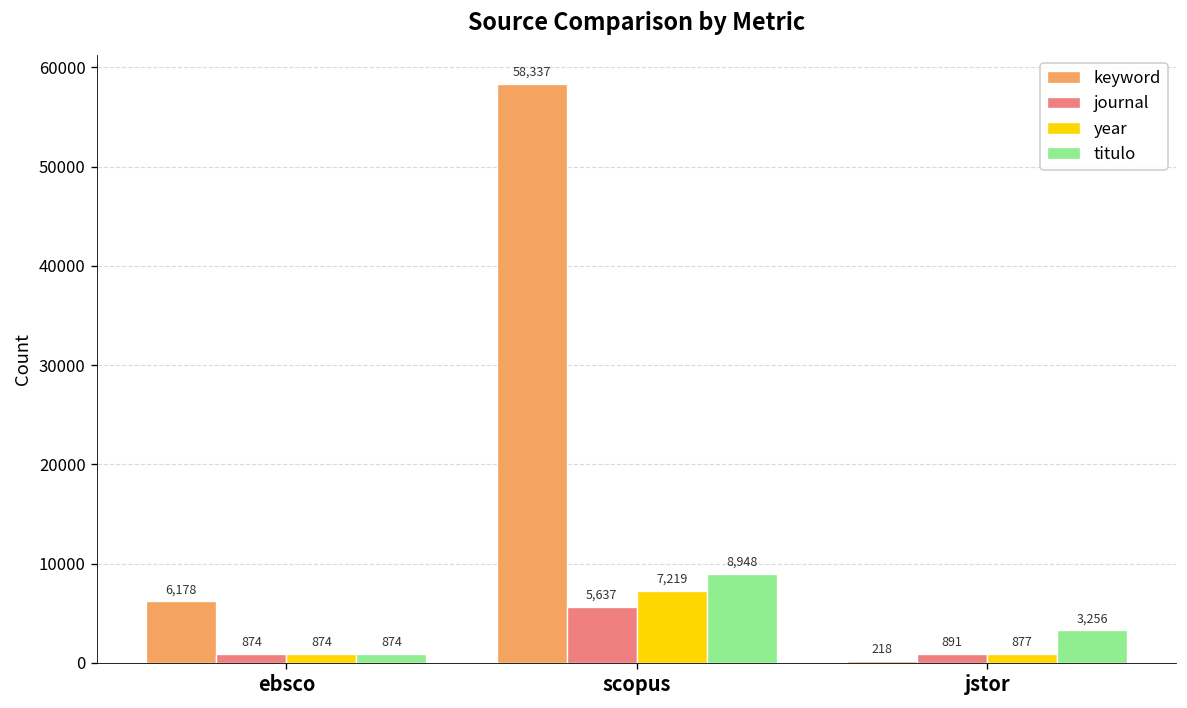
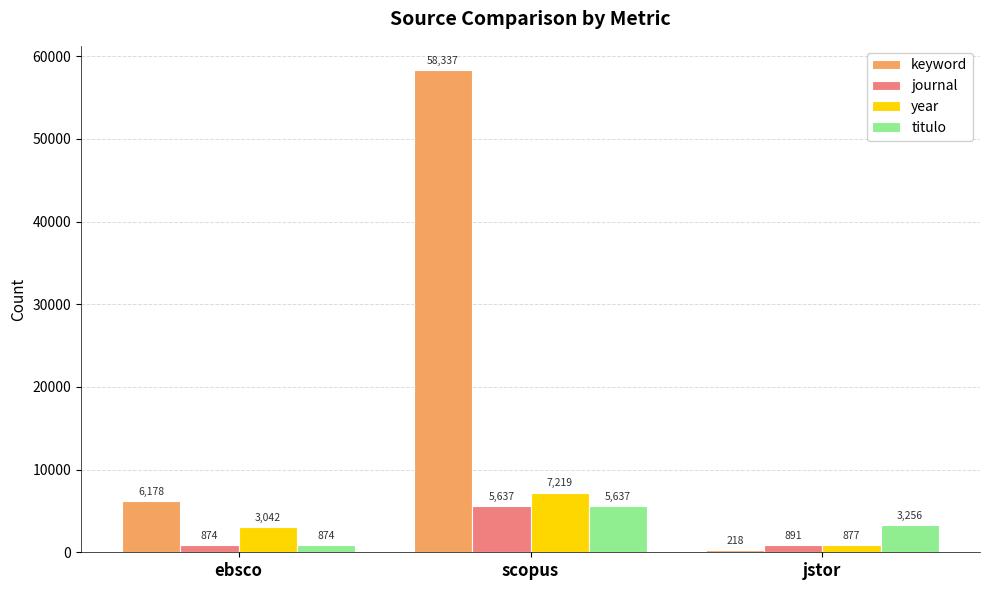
year, ebsco: 874 -> 3,042
titulo, scopus: 8,948 -> 5,637
